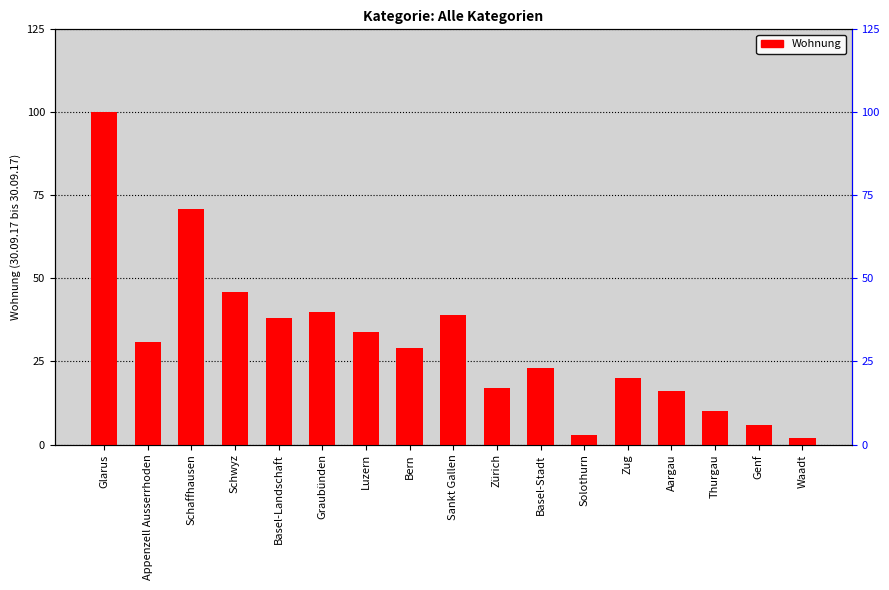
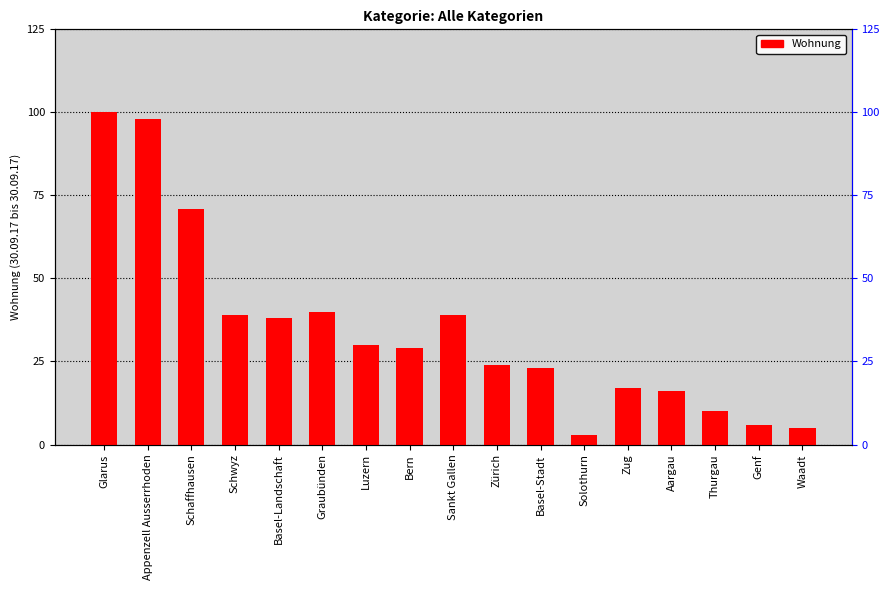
Appenzell Ausserrhoden: 31 -> 98
Schwyz: 46 -> 39
Luzern: 34 -> 30
Zürich: 17 -> 24
Zug: 20 -> 17
Waadt: 2 -> 5
